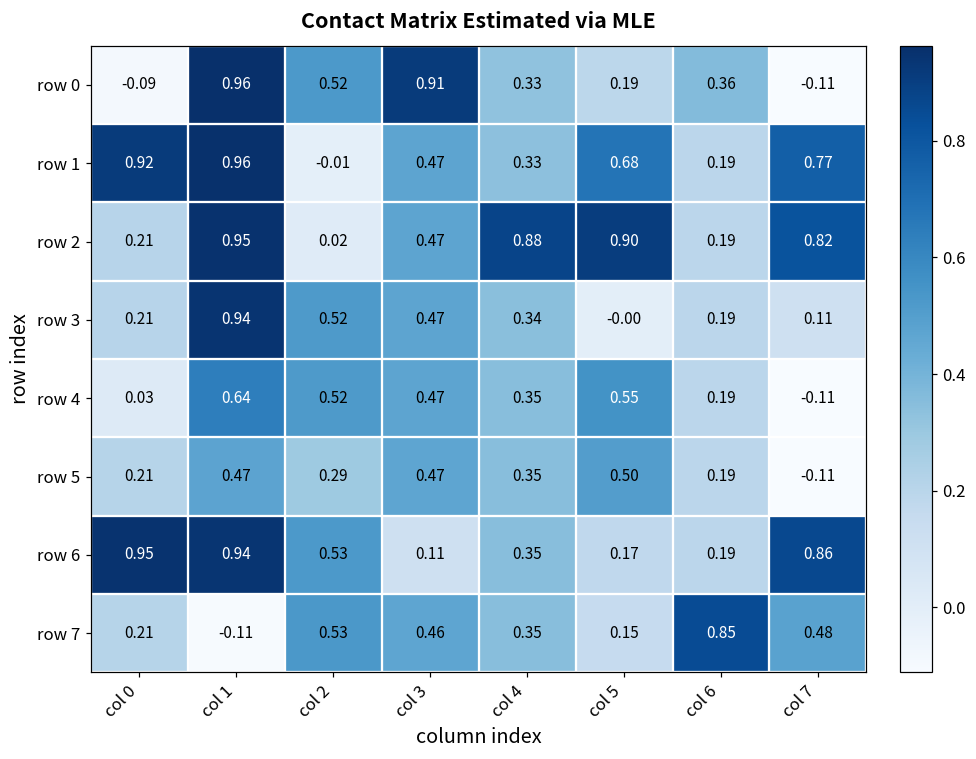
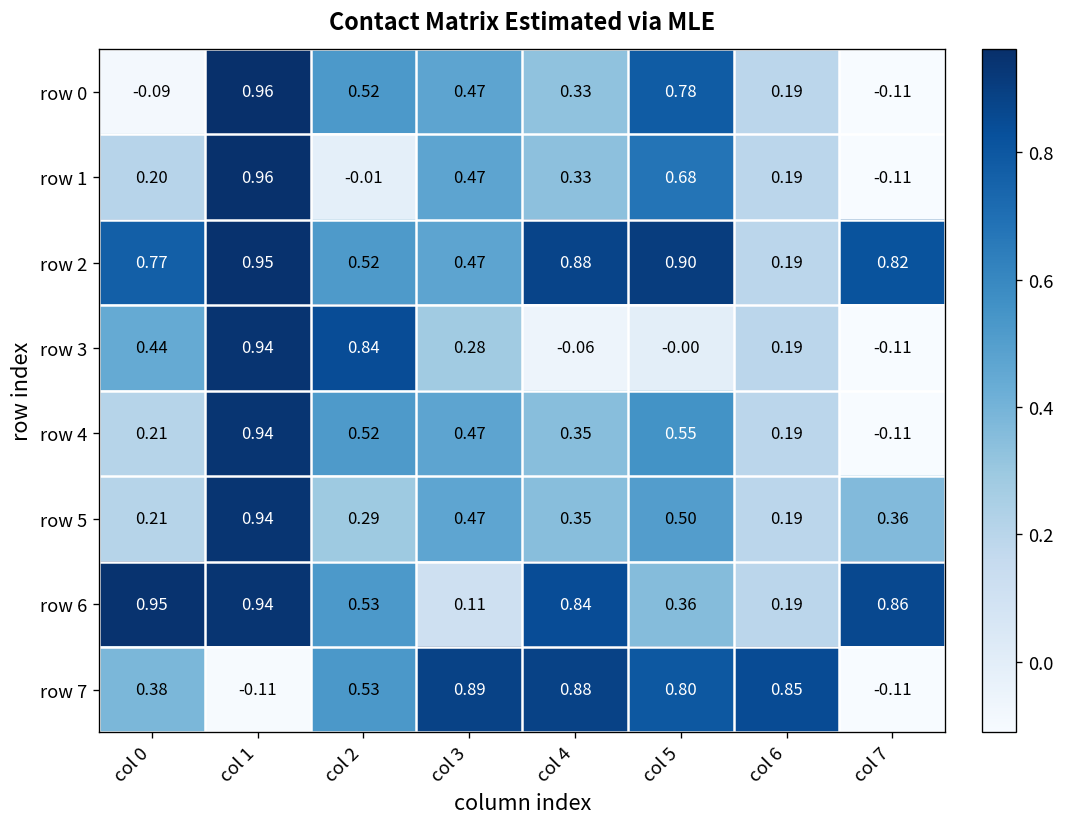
row 0, col 3: 0.91 -> 0.47
row 0, col 5: 0.19 -> 0.78
row 0, col 6: 0.36 -> 0.19
row 1, col 0: 0.92 -> 0.20
row 1, col 7: 0.77 -> -0.11
row 2, col 0: 0.21 -> 0.77
row 2, col 2: 0.02 -> 0.52
row 3, col 0: 0.21 -> 0.44
row 3, col 2: 0.52 -> 0.84
row 3, col 3: 0.47 -> 0.28
row 3, col 4: 0.34 -> -0.06
row 3, col 7: 0.11 -> -0.11
row 4, col 0: 0.03 -> 0.21
row 4, col 1: 0.64 -> 0.94
row 5, col 1: 0.47 -> 0.94
row 5, col 7: -0.11 -> 0.36
row 6, col 4: 0.35 -> 0.84
row 6, col 5: 0.17 -> 0.36
row 7, col 0: 0.21 -> 0.38
row 7, col 3: 0.46 -> 0.89
row 7, col 4: 0.35 -> 0.88
row 7, col 5: 0.15 -> 0.80
row 7, col 7: 0.48 -> -0.11
